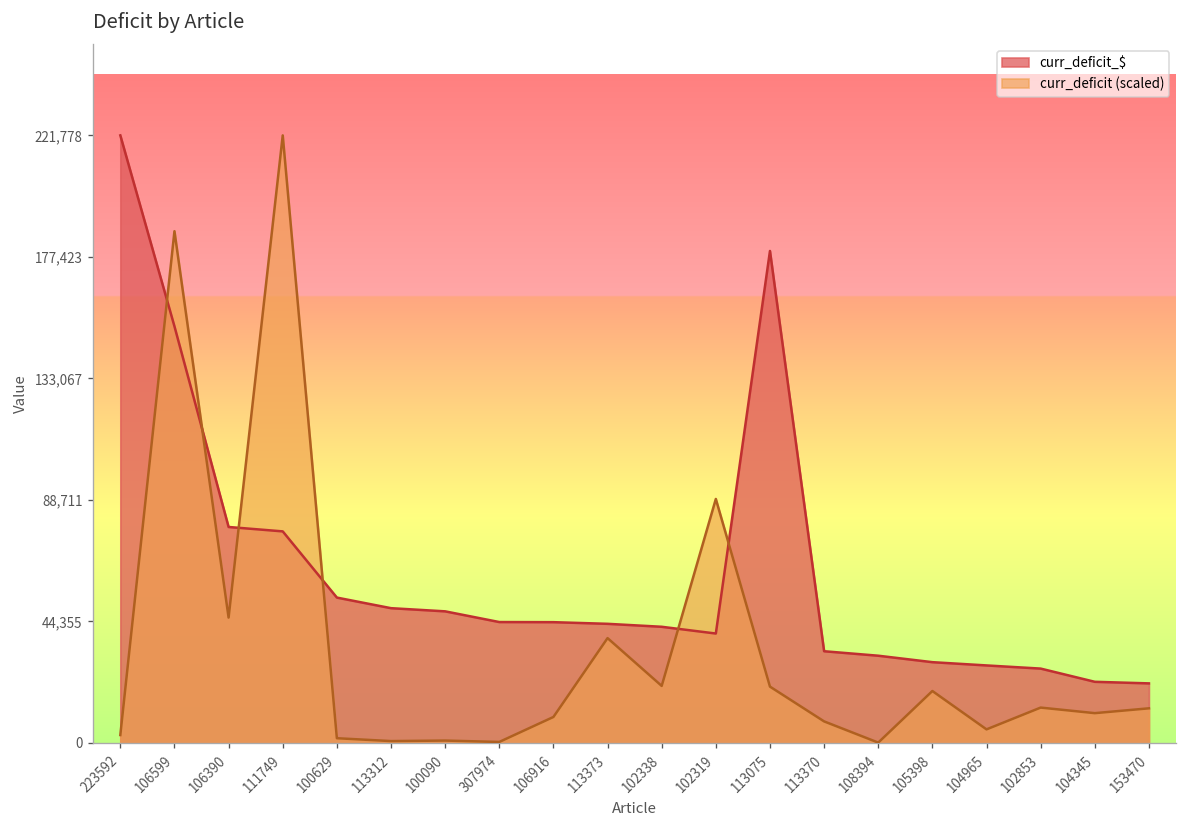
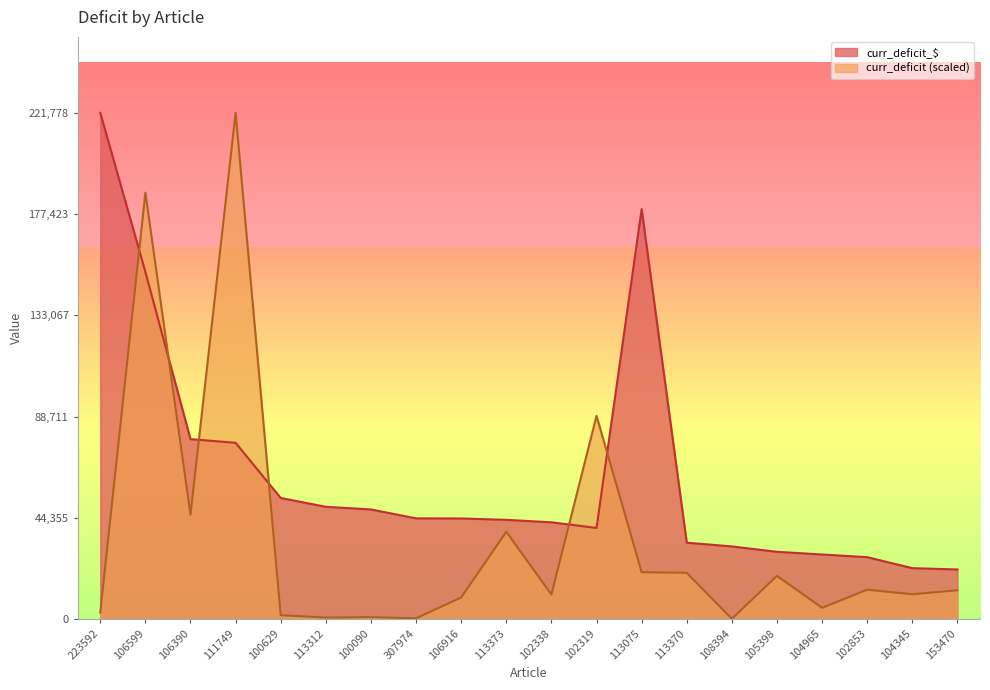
curr_deficit (scaled), 102338: 21,000 -> 11,000
curr_deficit (scaled), 113370: 8,000 -> 20,000
